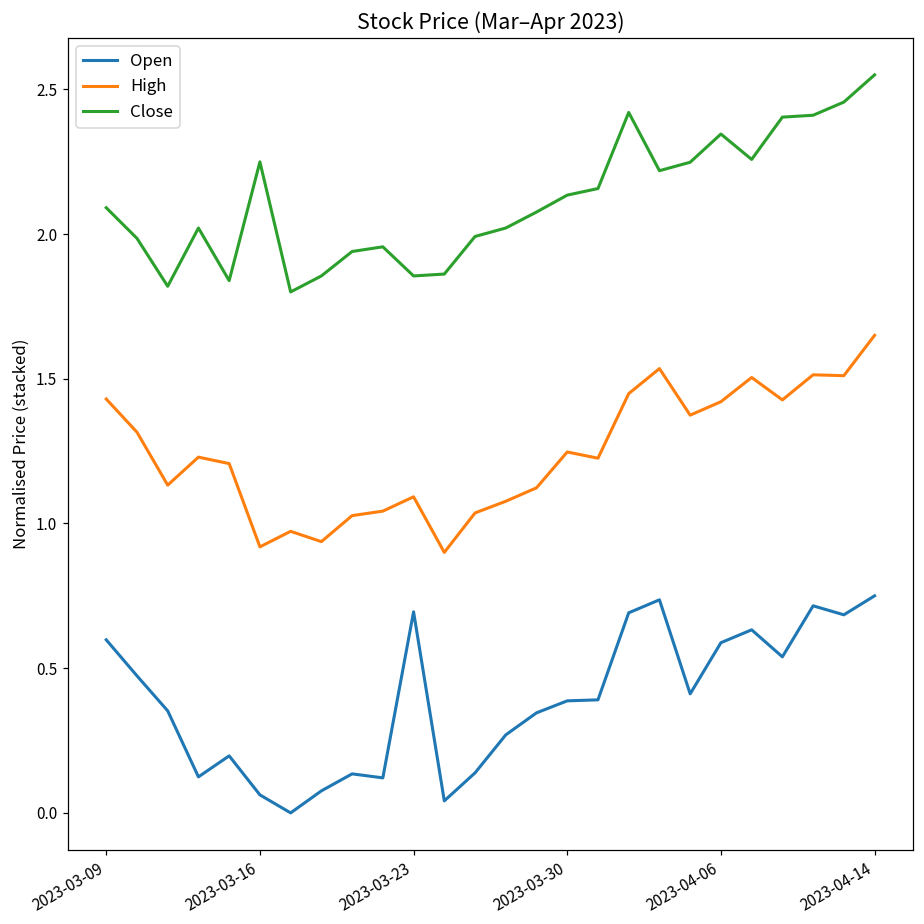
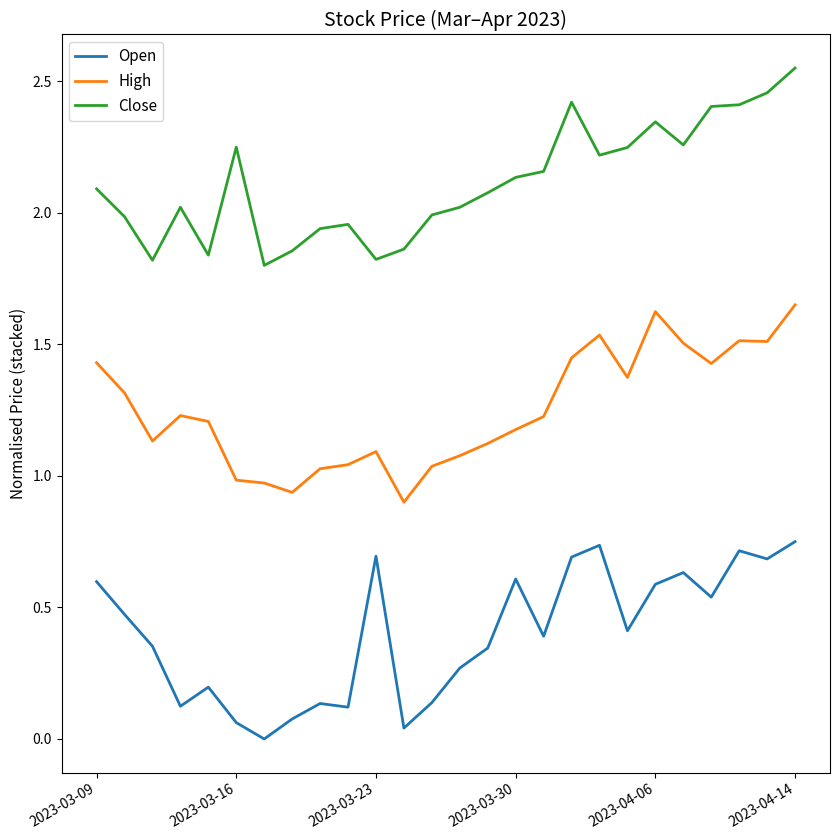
High, 2023-03-16: 0.92 -> 0.98
Close, 2023-03-23: 1.86 -> 1.82
Open, 2023-03-30: 0.39 -> 0.61
High, 2023-03-30: 1.25 -> 1.18
High, 2023-04-06: 1.42 -> 1.62
